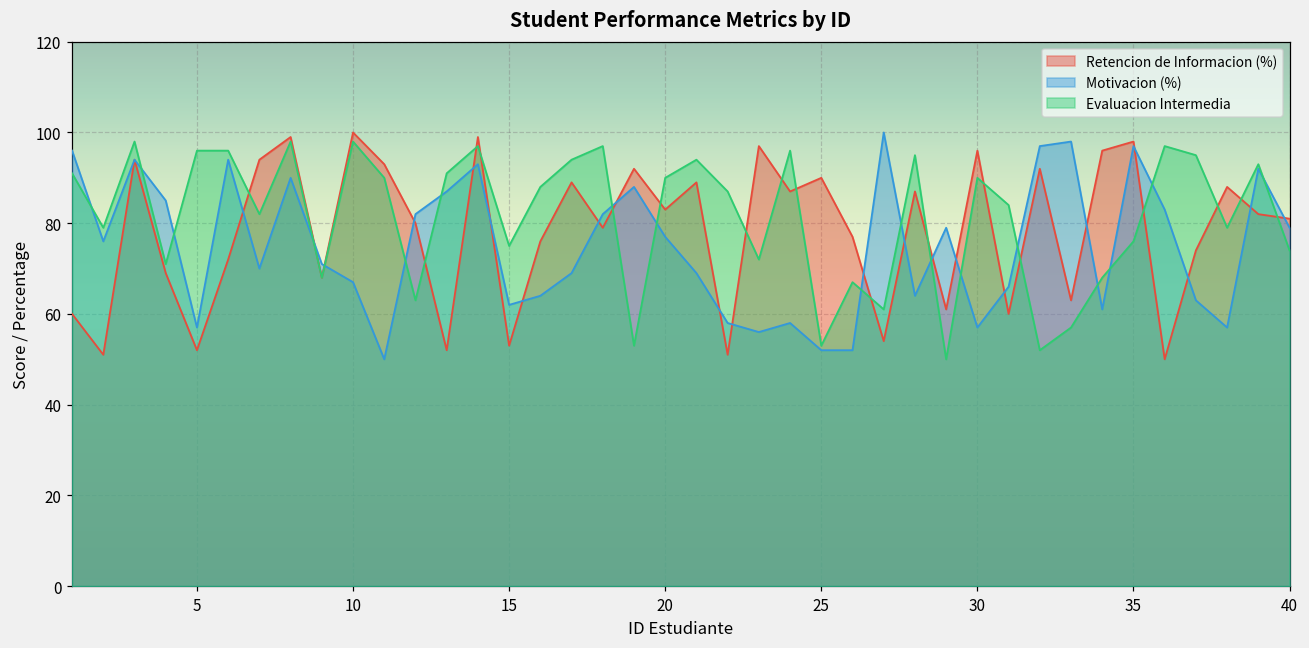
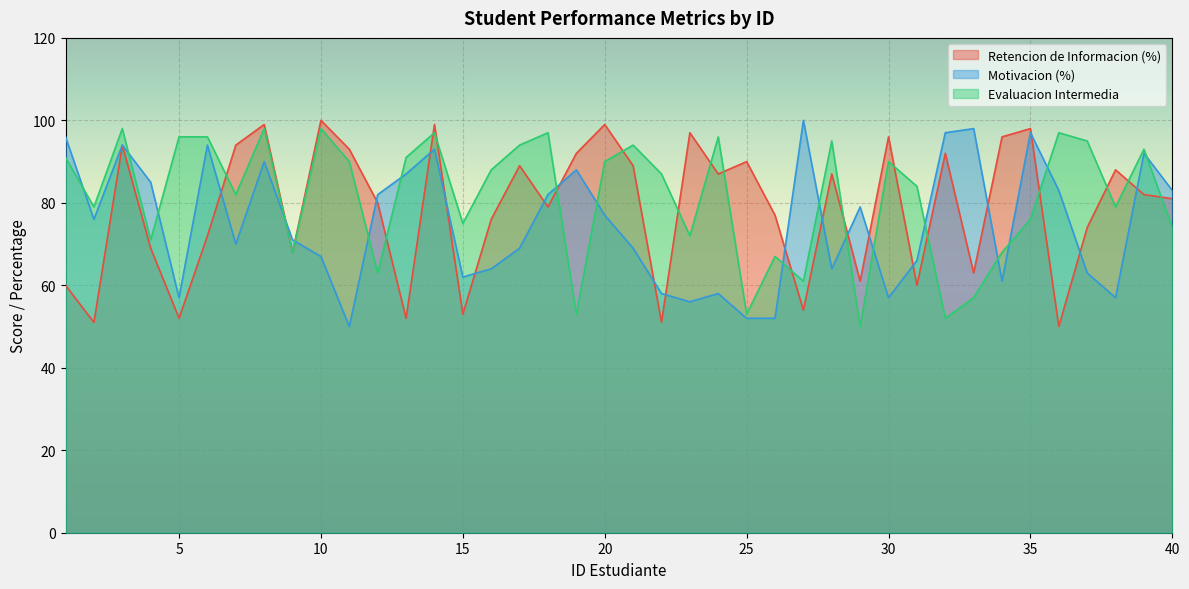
Retencion de Informacion (%), 20: 83 -> 99
Motivacion (%), 40: 79 -> 83
